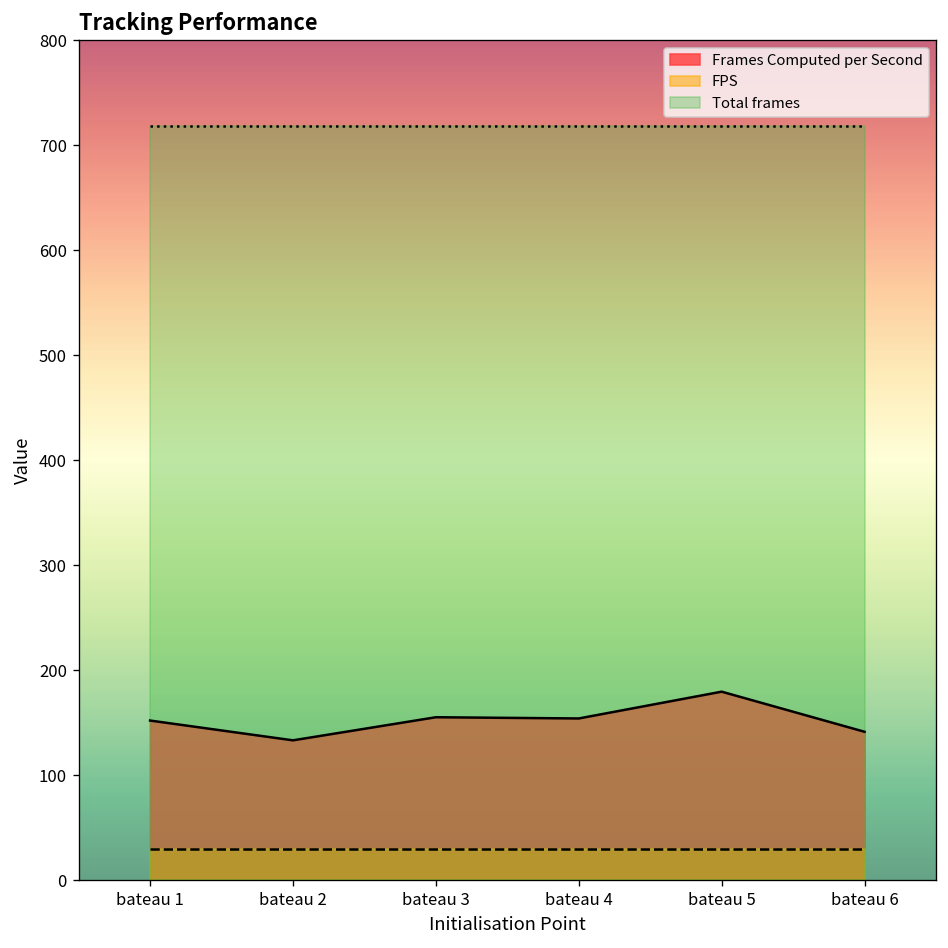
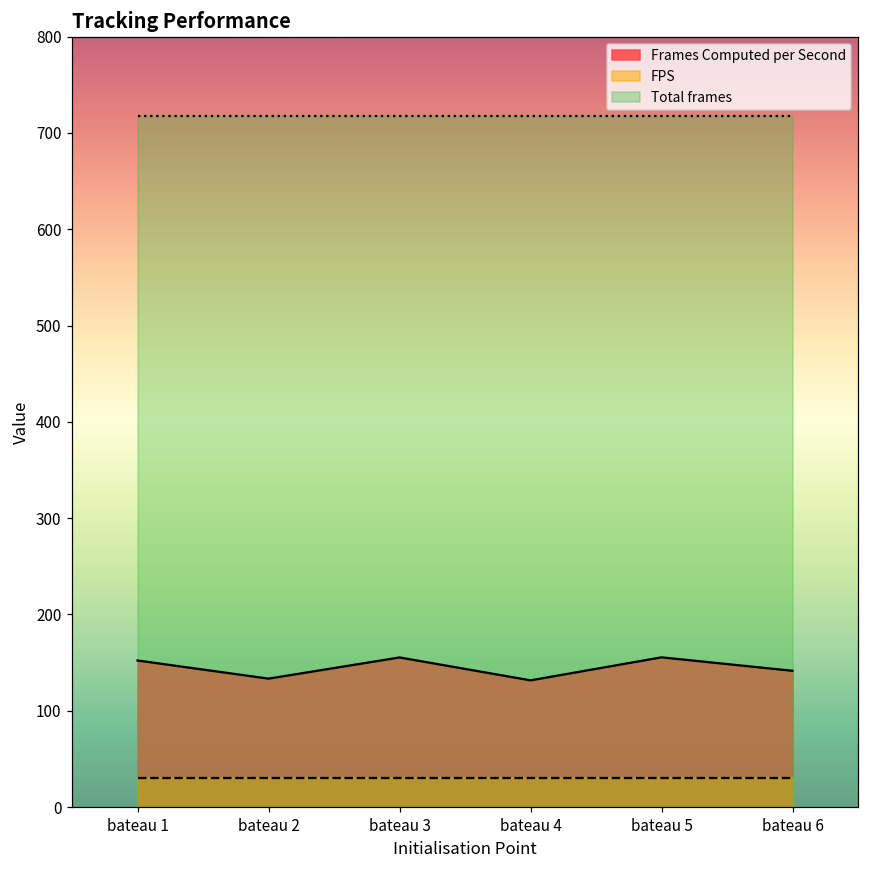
Frames Computed per Second, bateau 4: 150 -> 130
Frames Computed per Second, bateau 5: 180 -> 160
